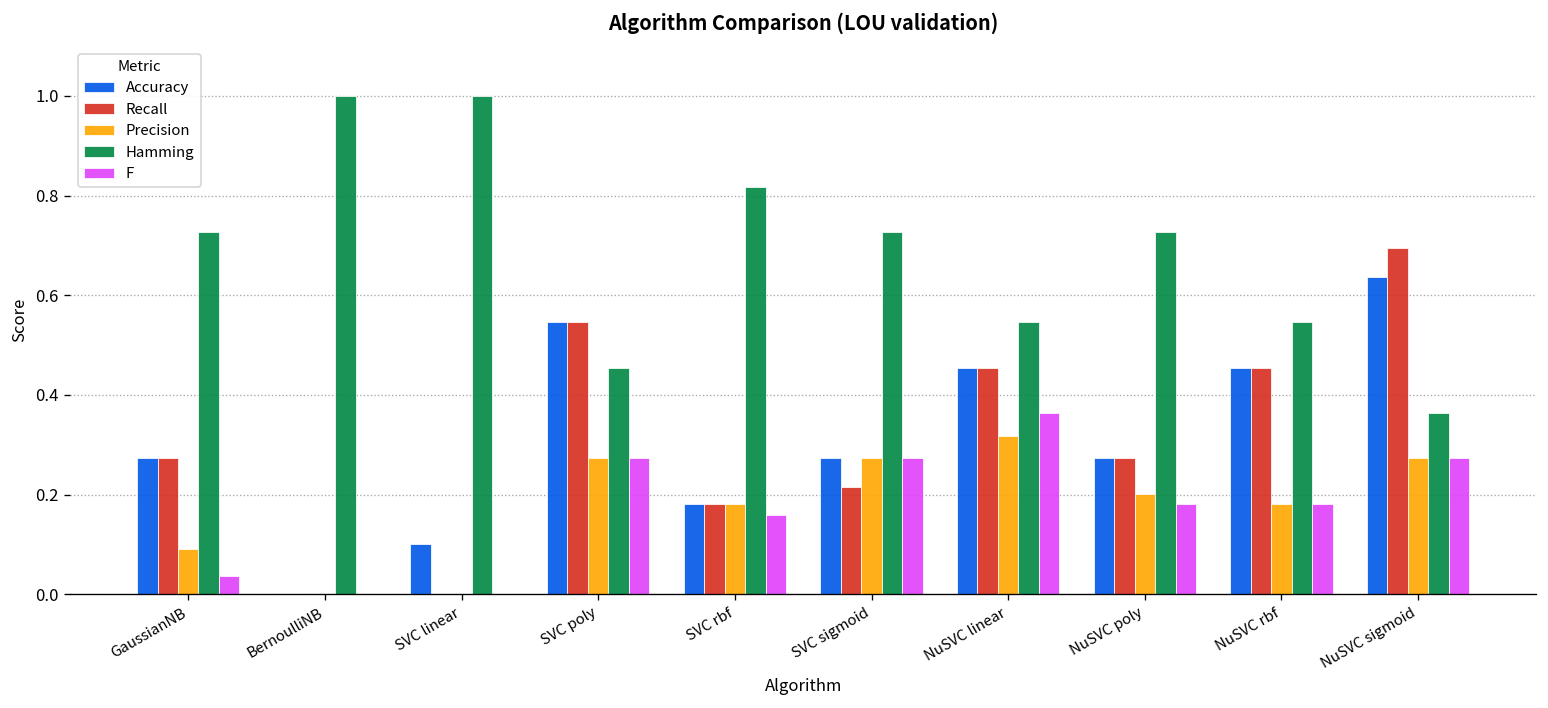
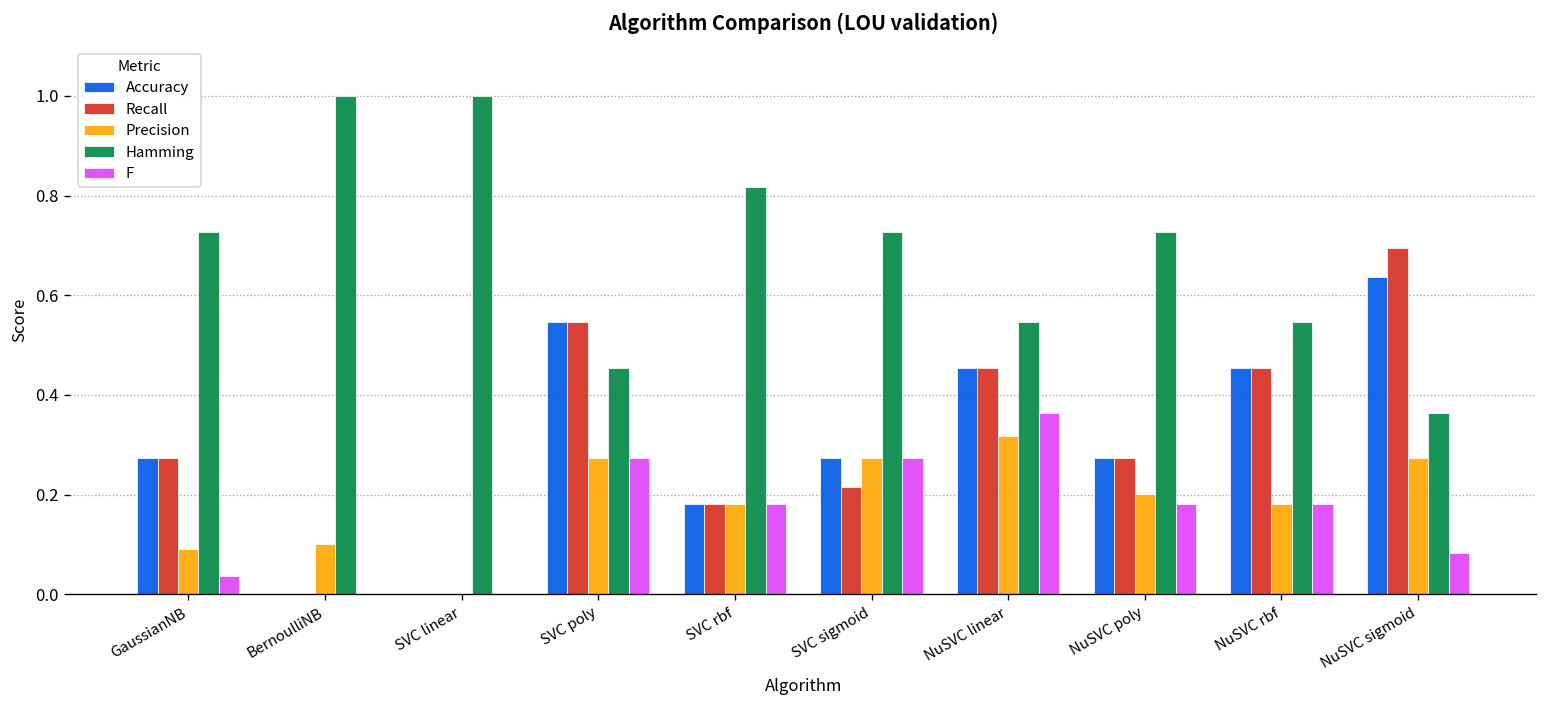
Precision, BernoulliNB: 0.0 -> 0.1
Accuracy, SVC linear: 0.1 -> 0.0
F, SVC rbf: 0.16 -> 0.18
F, NuSVC sigmoid: 0.27 -> 0.08
